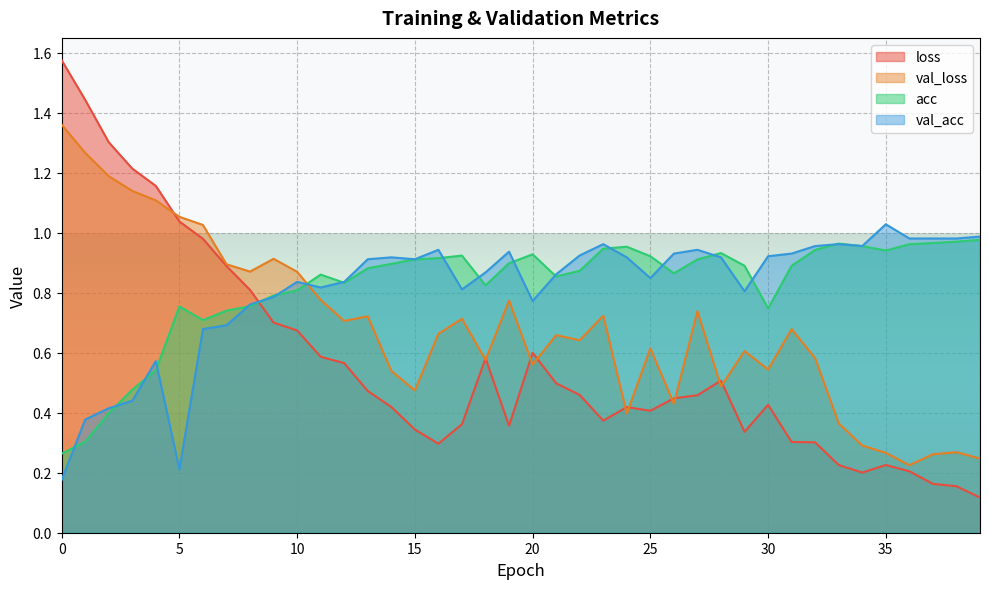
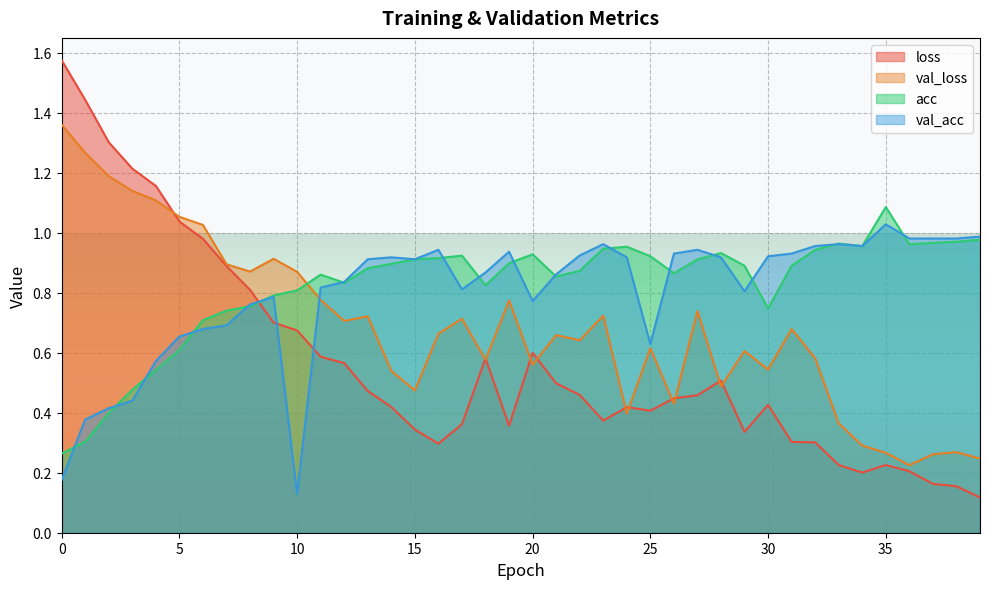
acc, 5: 0.75 -> 0.61
val_acc, 5: 0.21 -> 0.65
val_acc, 10: 0.84 -> 0.13
val_acc, 25: 0.85 -> 0.63
acc, 35: 0.94 -> 1.09
